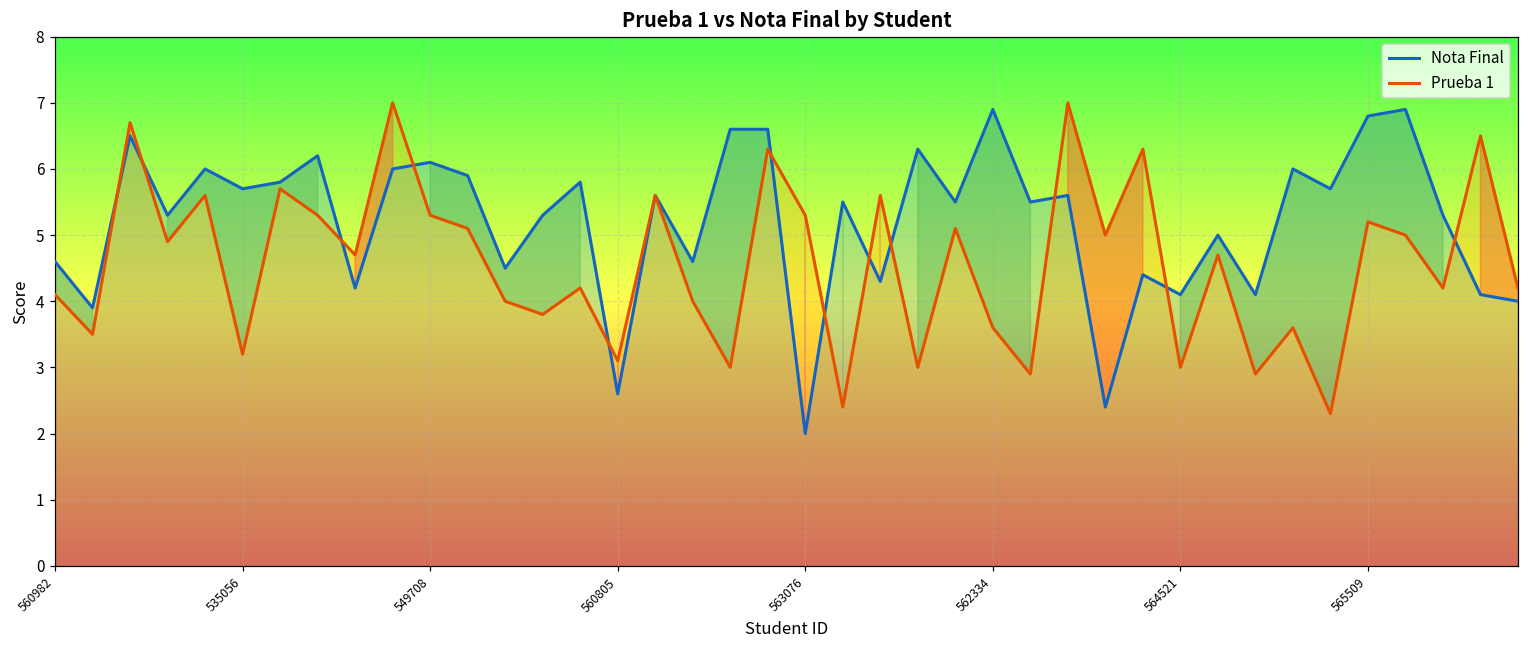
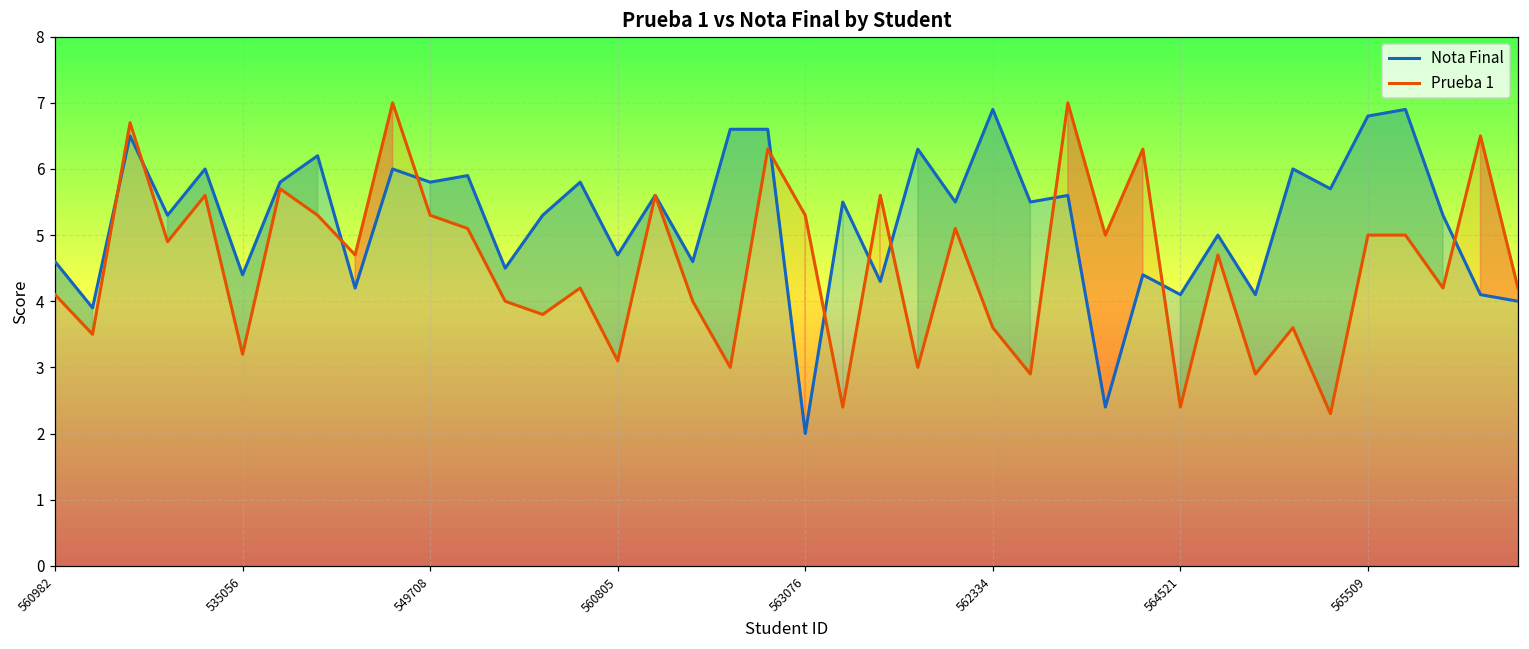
Nota Final, 535056: 5.7 -> 4.4
Nota Final, 549708: 6.1 -> 5.8
Nota Final, 560805: 2.6 -> 4.7
Prueba 1, 564521: 3.0 -> 2.4
Prueba 1, 565509: 5.2 -> 5.0
